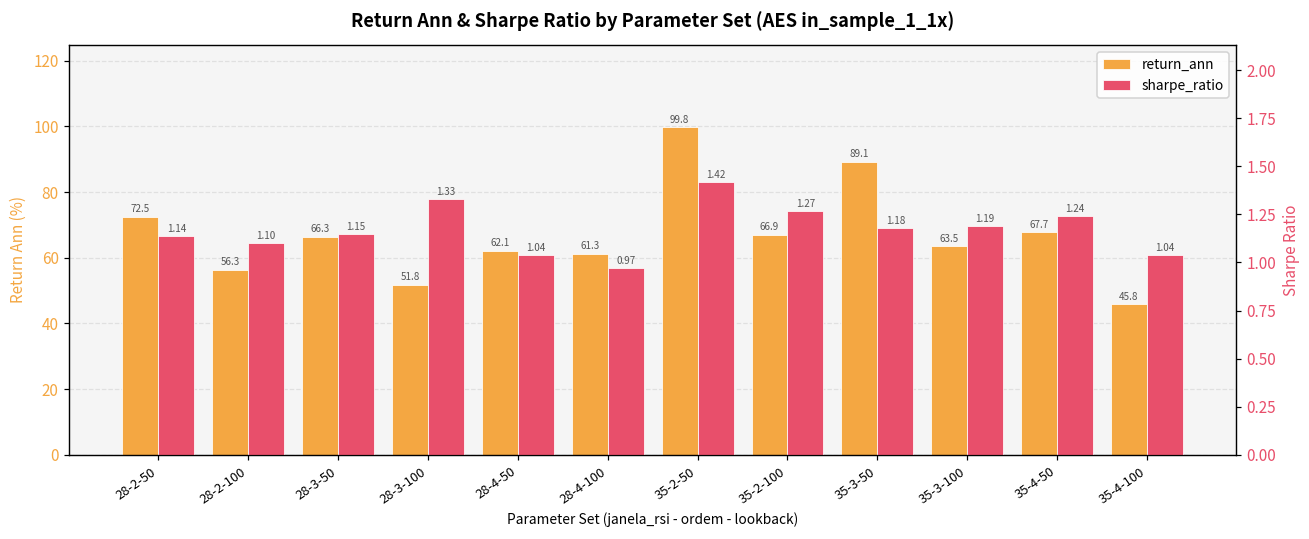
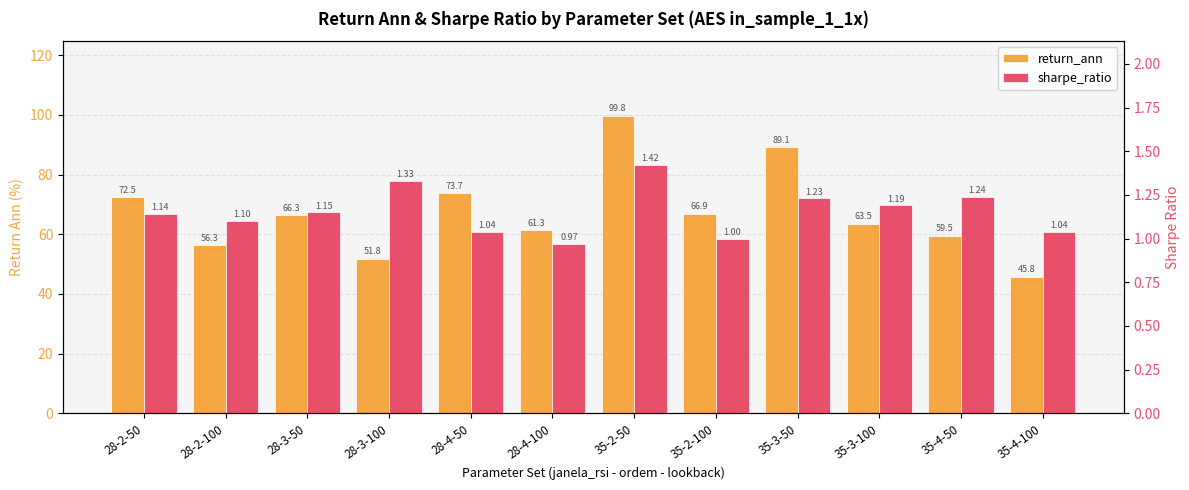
return_ann, 28-4-50: 62.1 -> 73.7
return_ann, 35-4-50: 67.7 -> 59.5
sharpe_ratio, 35-2-100: 1.27 -> 1.00
sharpe_ratio, 35-3-50: 1.18 -> 1.23
